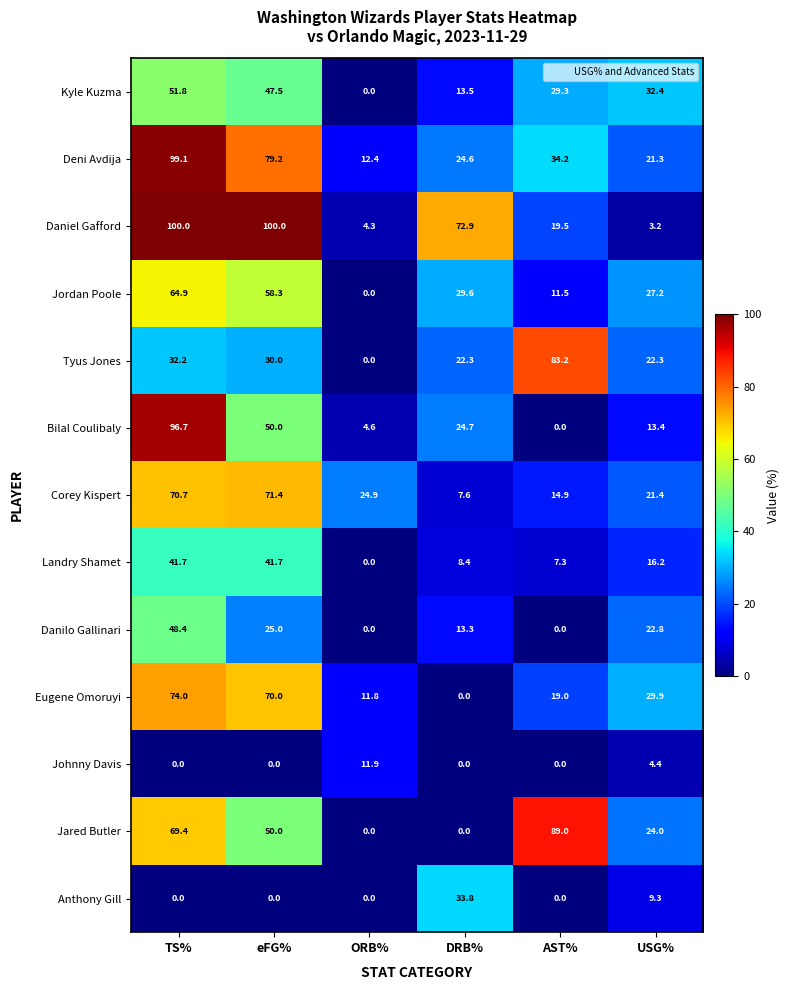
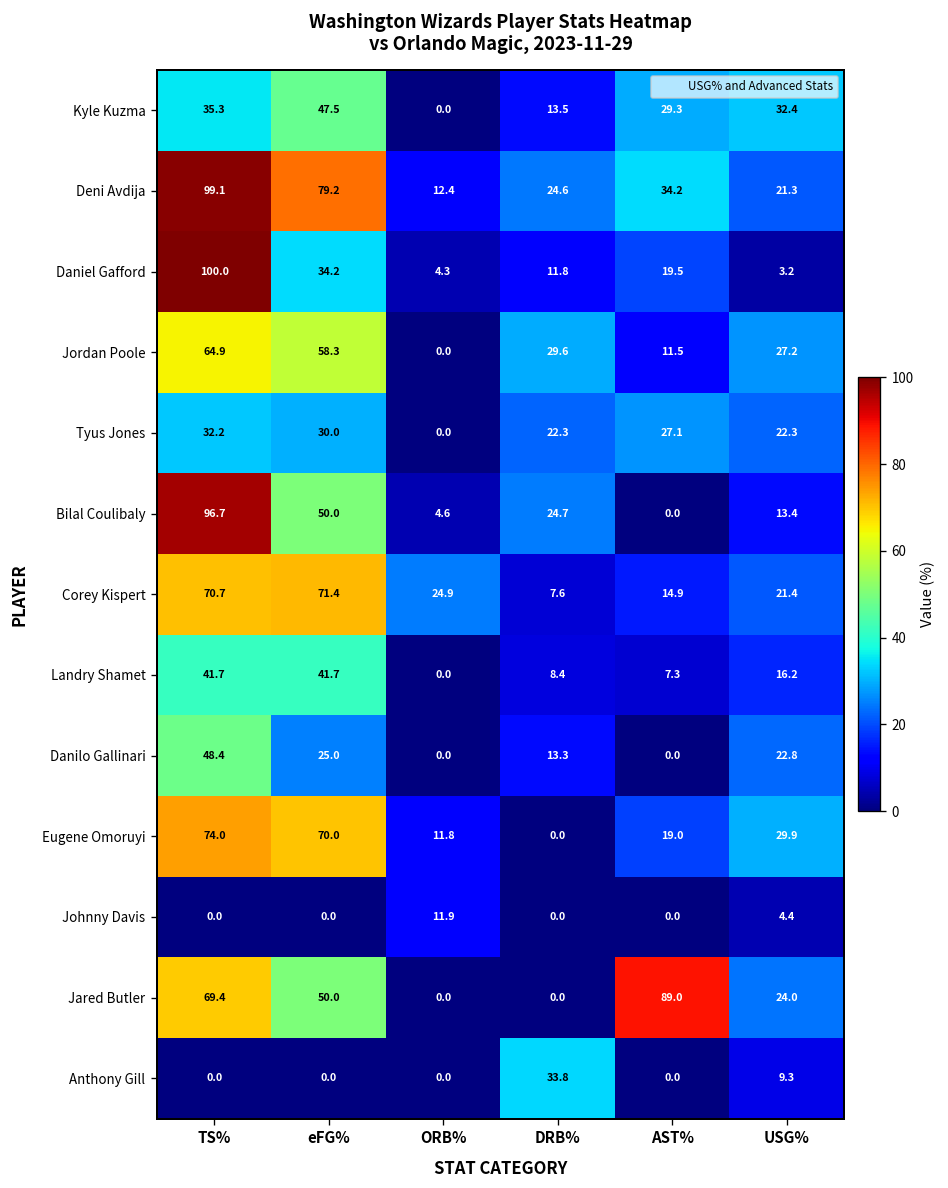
Kyle Kuzma, TS%: 51.8 -> 35.3
Daniel Gafford, eFG%: 100.0 -> 34.2
Daniel Gafford, DRB%: 72.9 -> 11.8
Tyus Jones, AST%: 83.2 -> 27.1
